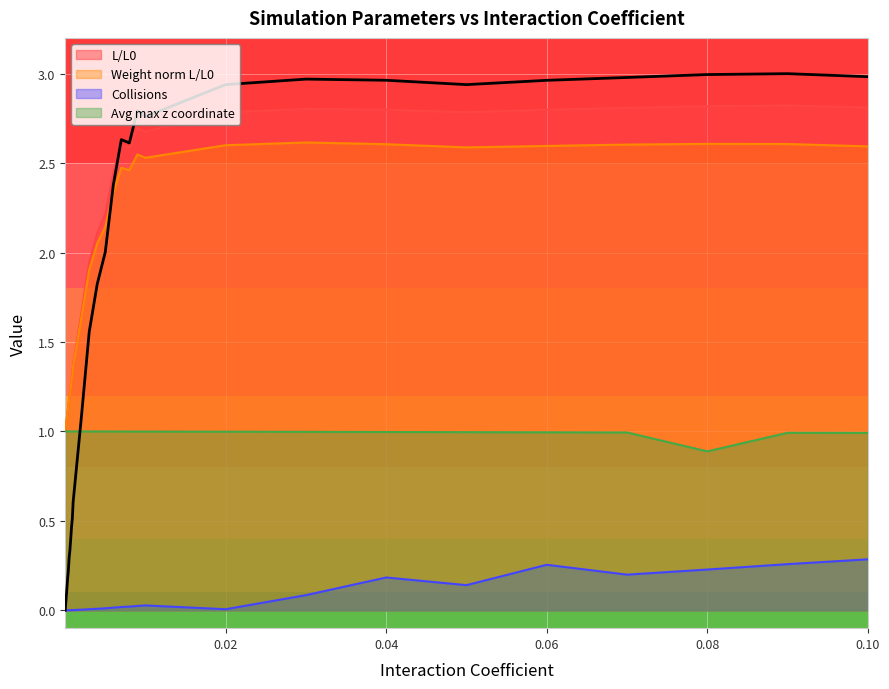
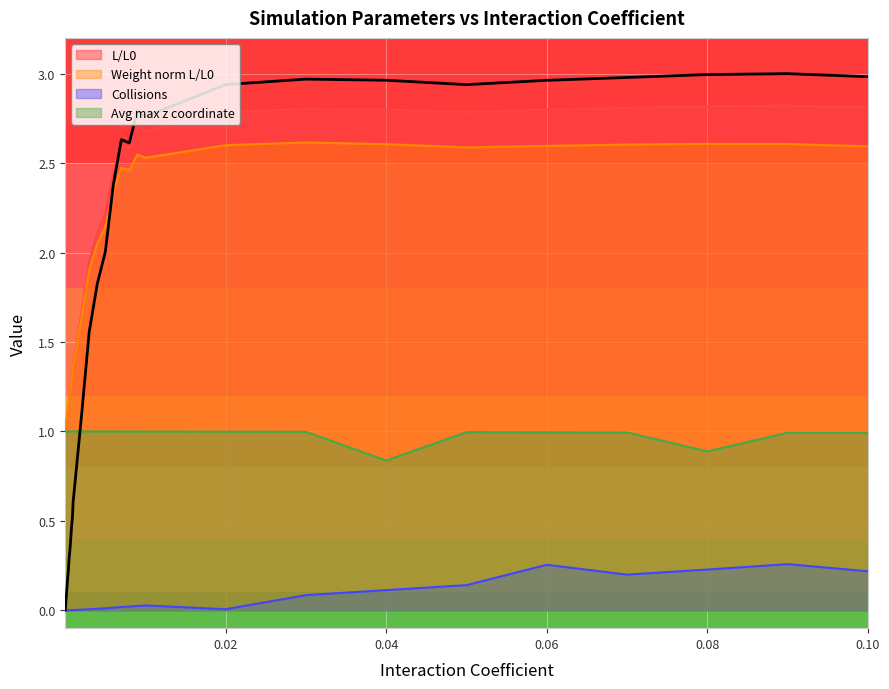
Collisions, 0.04: 0.18 -> 0.11
Avg max z coordinate, 0.04: 1.00 -> 0.84
Collisions, 0.10: 0.28 -> 0.22
